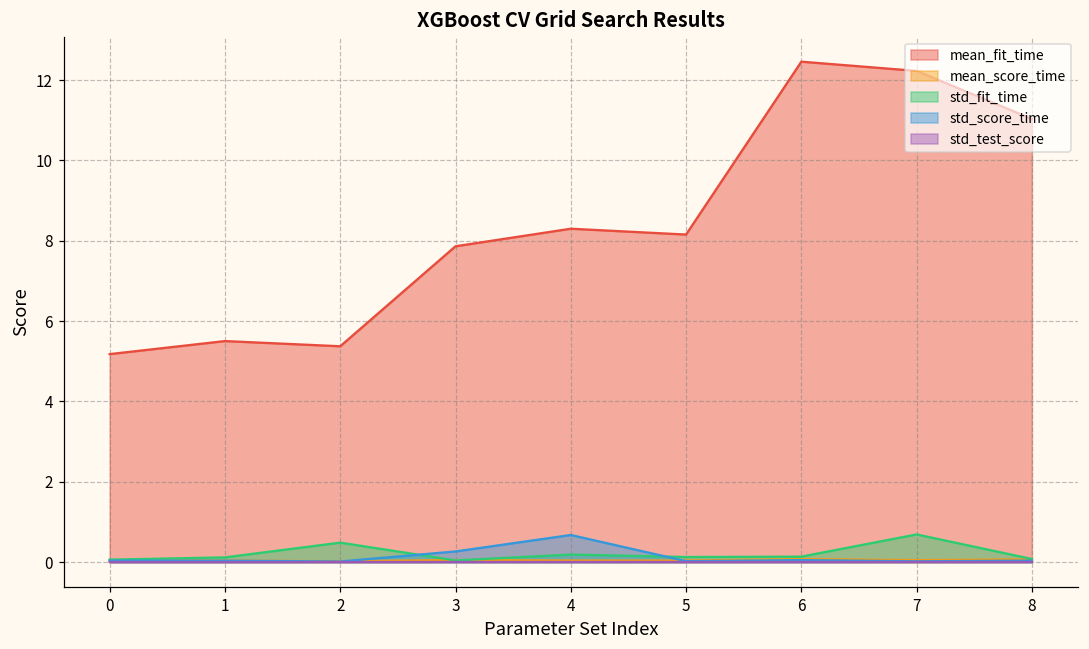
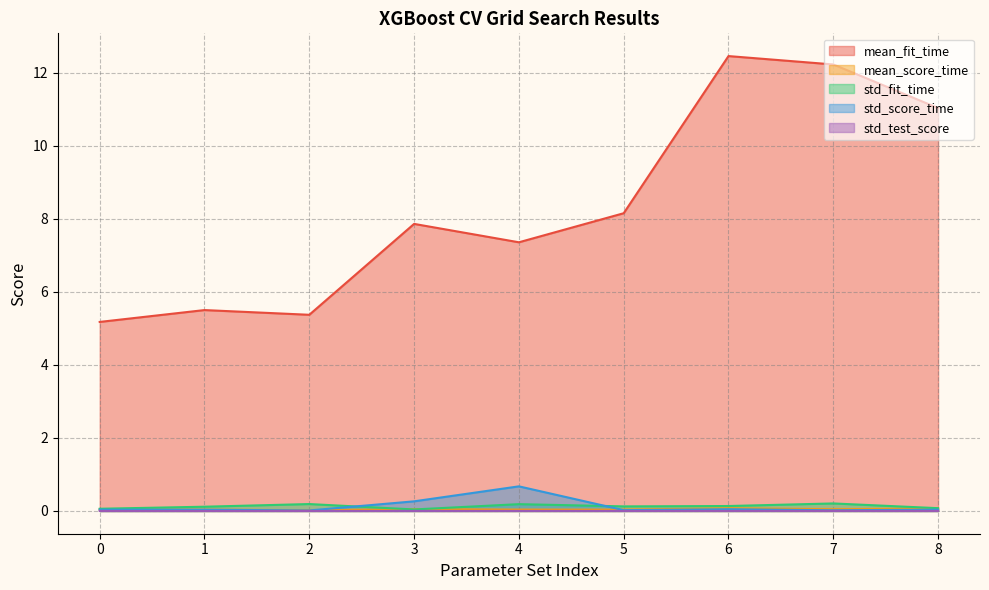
std_fit_time, 2: 0.5 -> 0.2
mean_fit_time, 4: 8.3 -> 7.4
std_fit_time, 7: 0.7 -> 0.2
